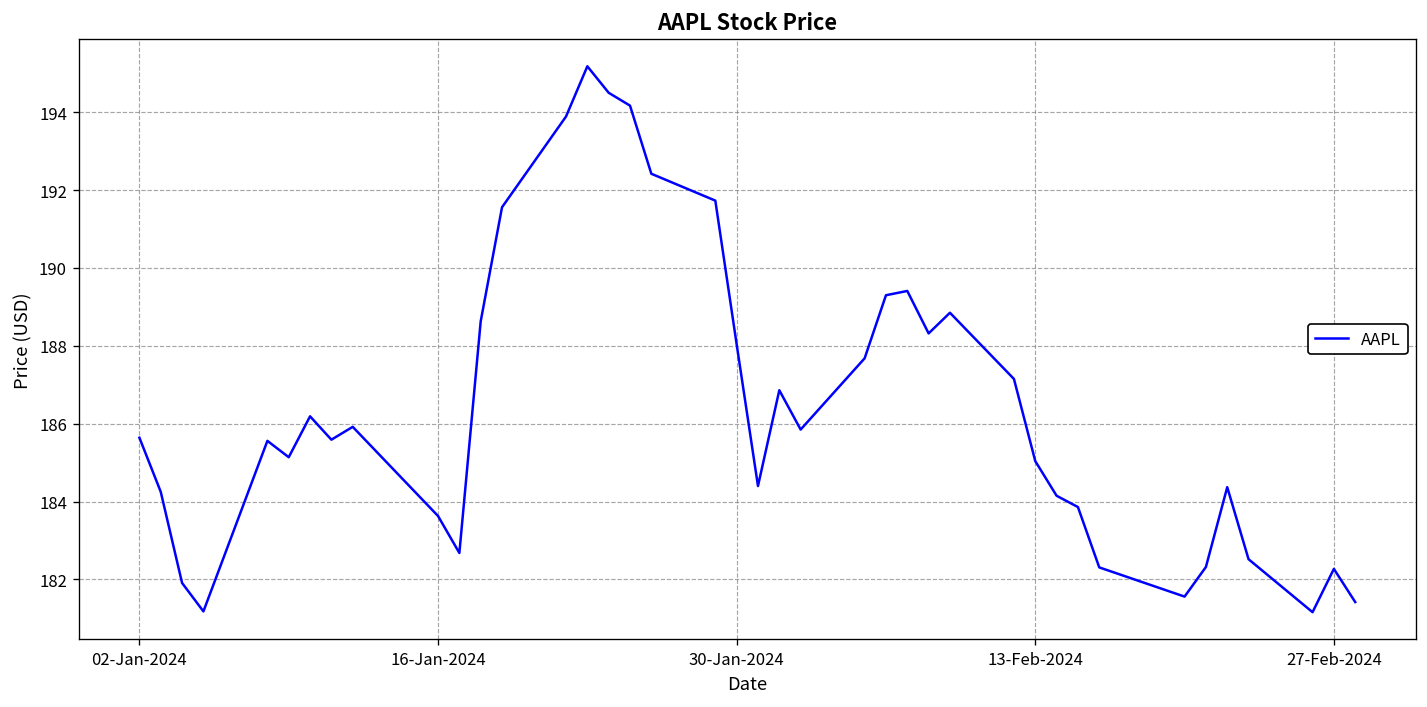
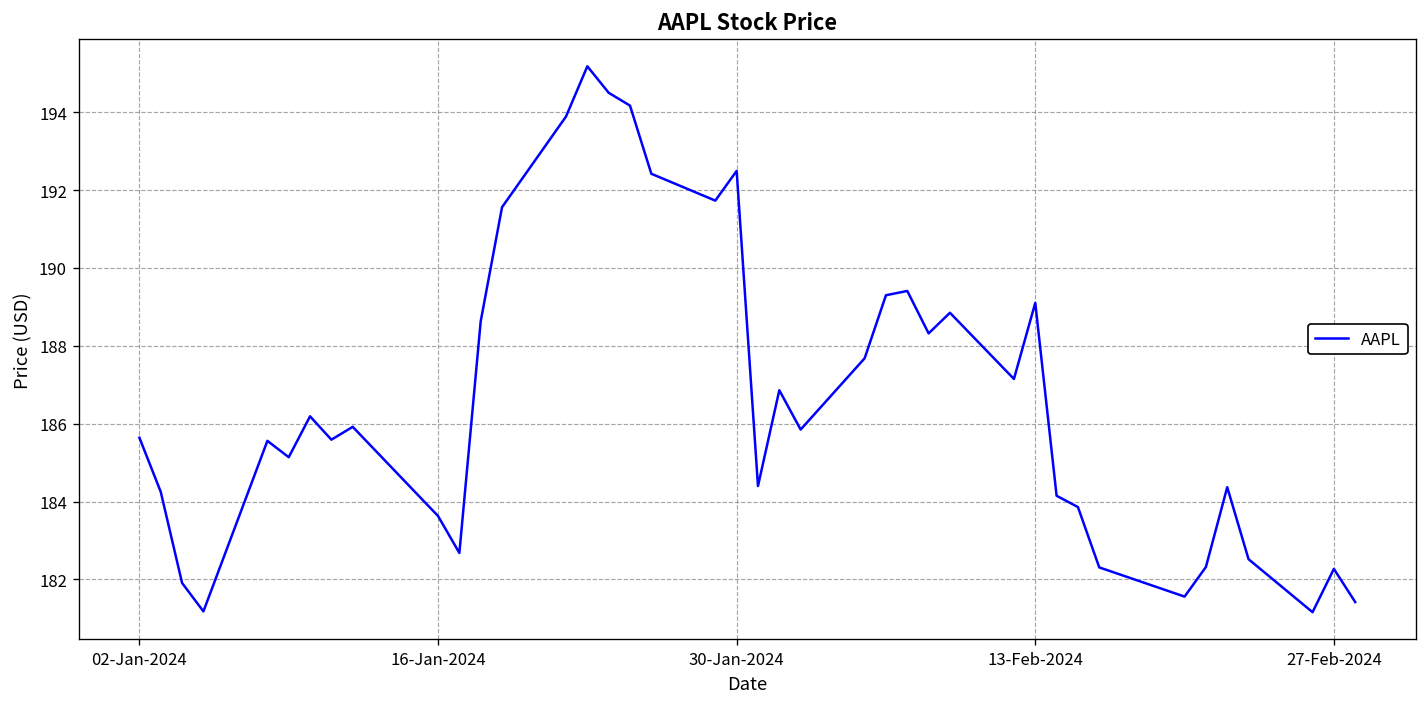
30-Jan-2024: 188.0 -> 192.5
13-Feb-2024: 185.0 -> 189.1
